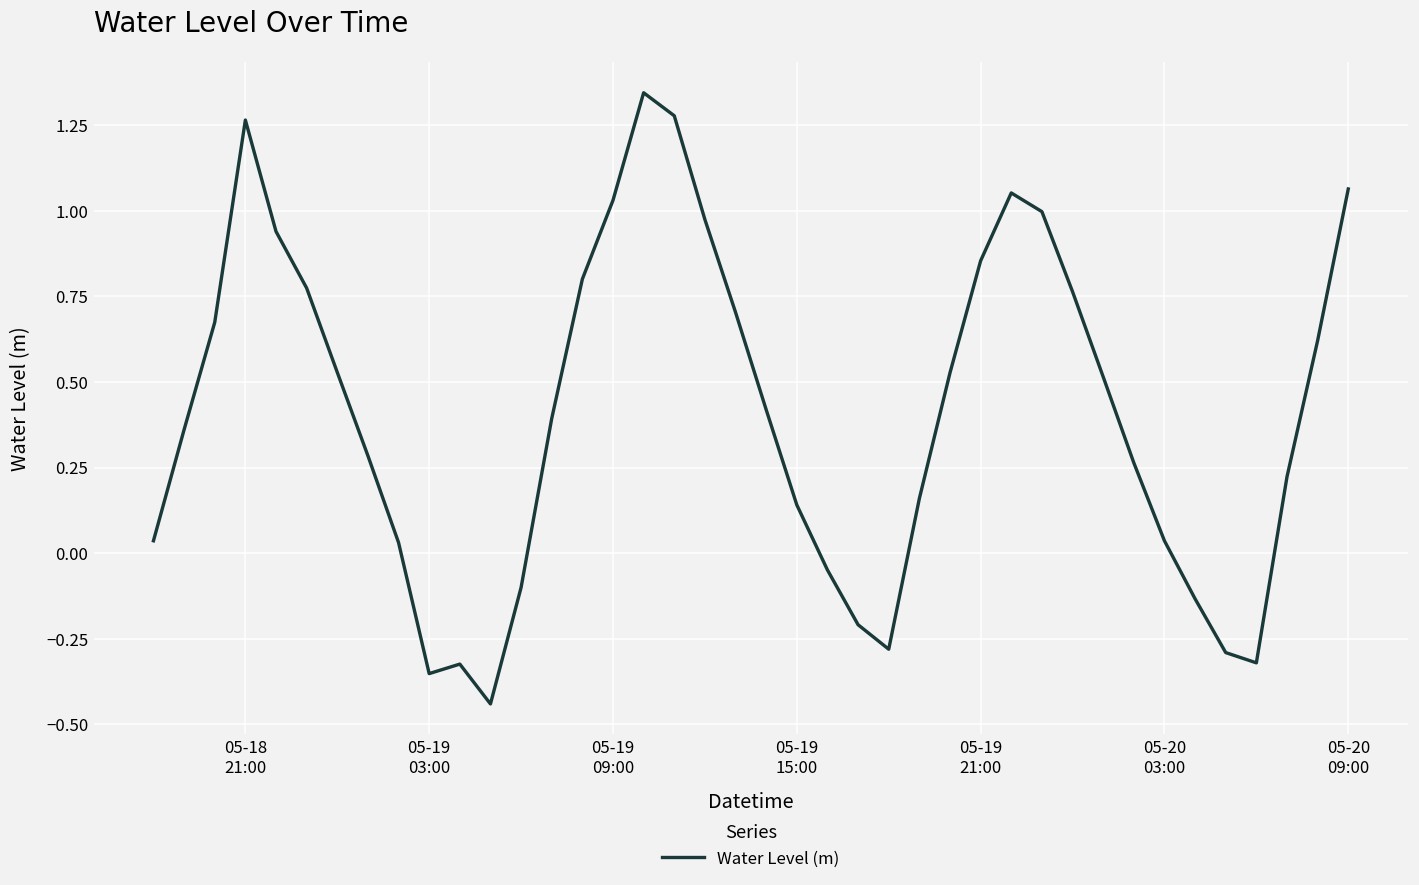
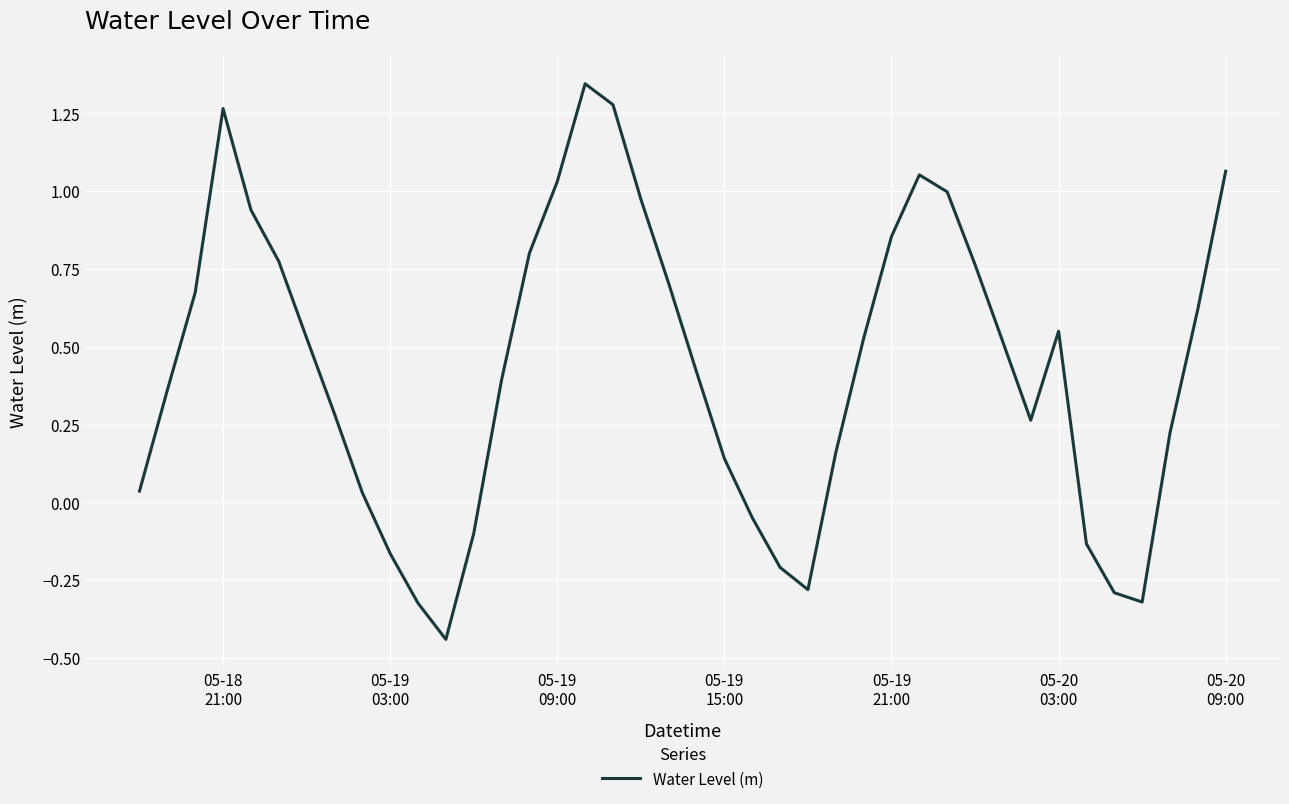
05-19 03:00: -0.35 -> -0.16
05-20 03:00: 0.04 -> 0.55
